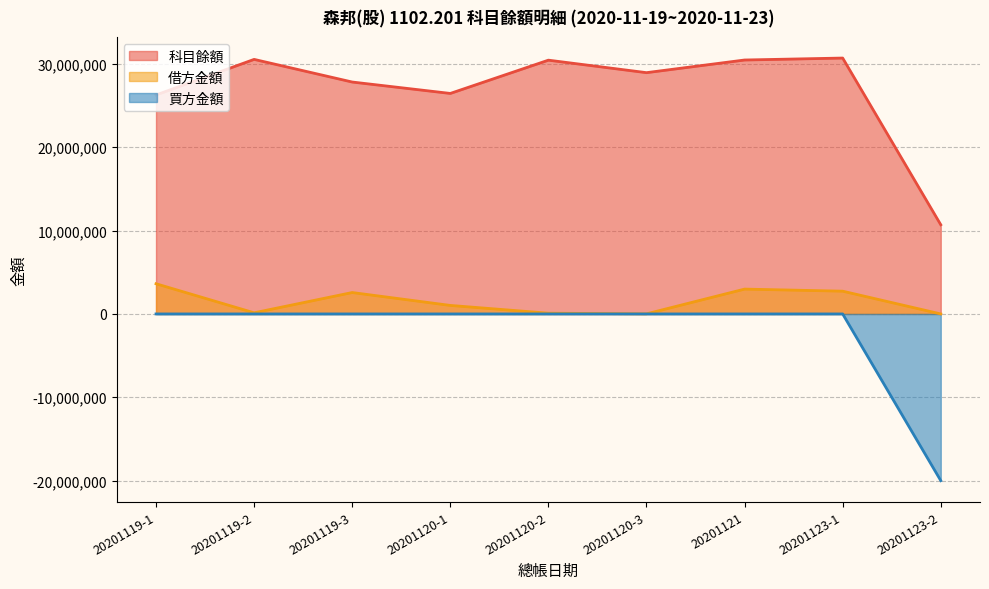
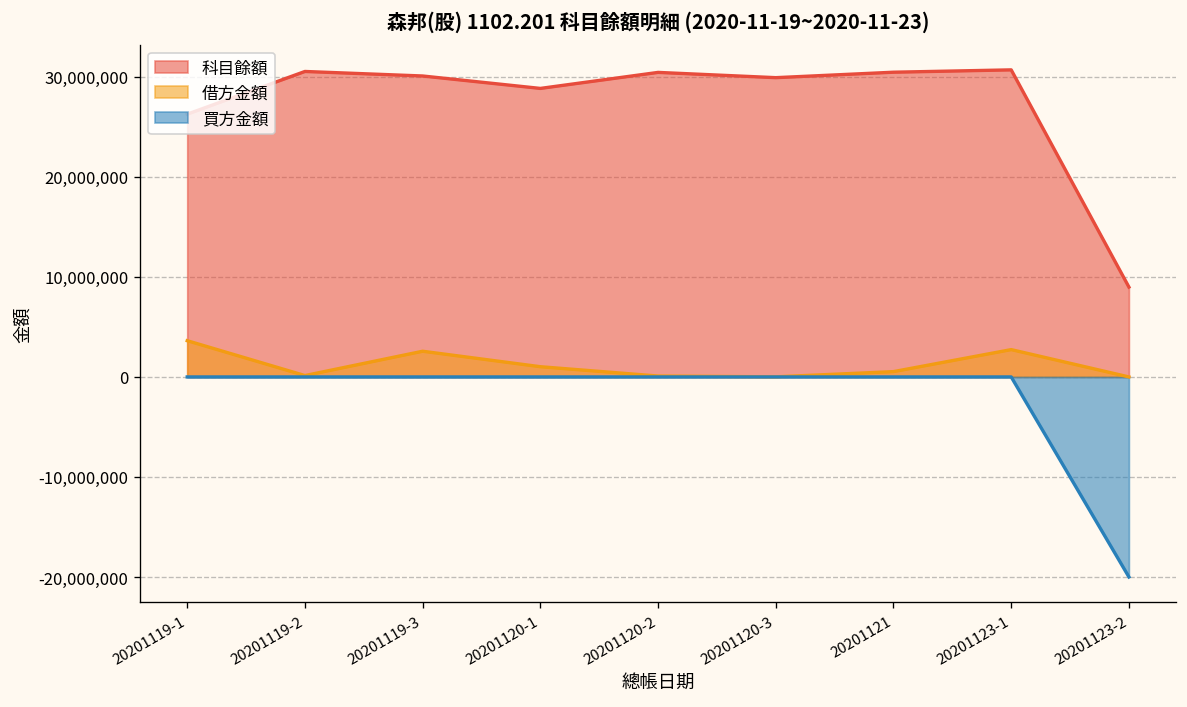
科目餘額, 20201119-3: 28,000,000 -> 30,000,000
科目餘額, 20201120-1: 26,000,000 -> 29,000,000
科目餘額, 20201120-3: 29,000,000 -> 30,000,000
借方金額, 20201121: 3,000,000 -> 1,000,000
科目餘額, 20201123-2: 11,000,000 -> 9,000,000
